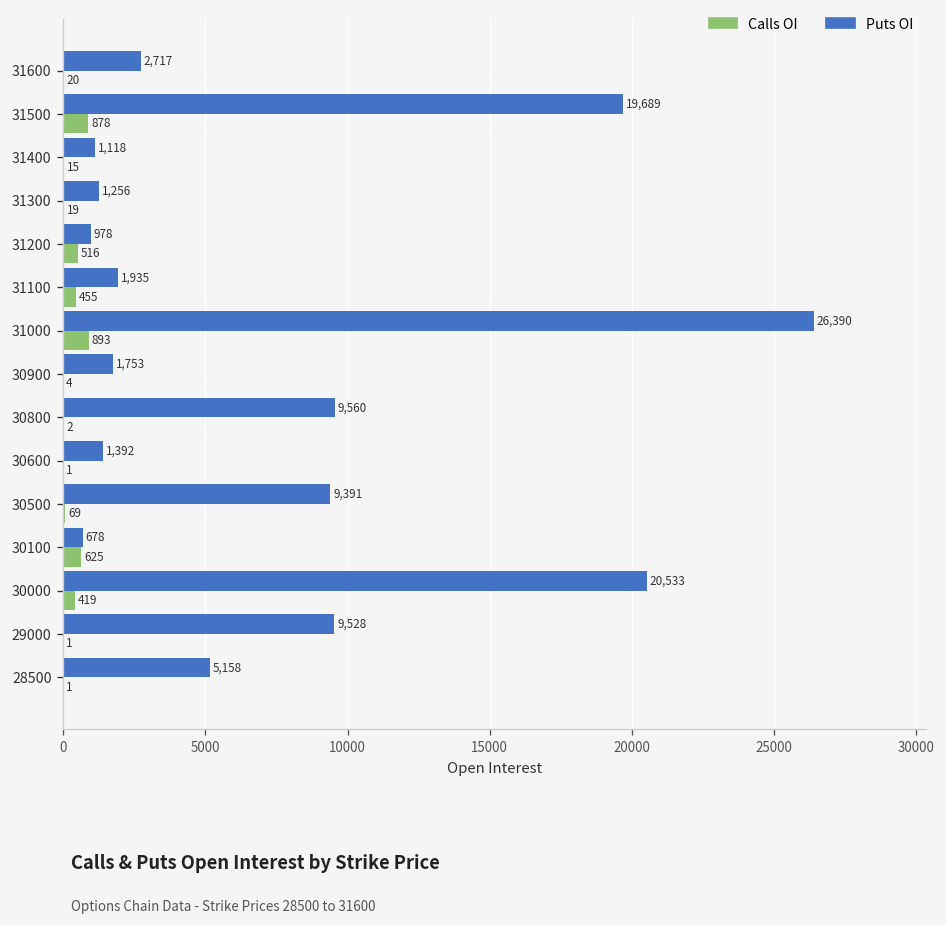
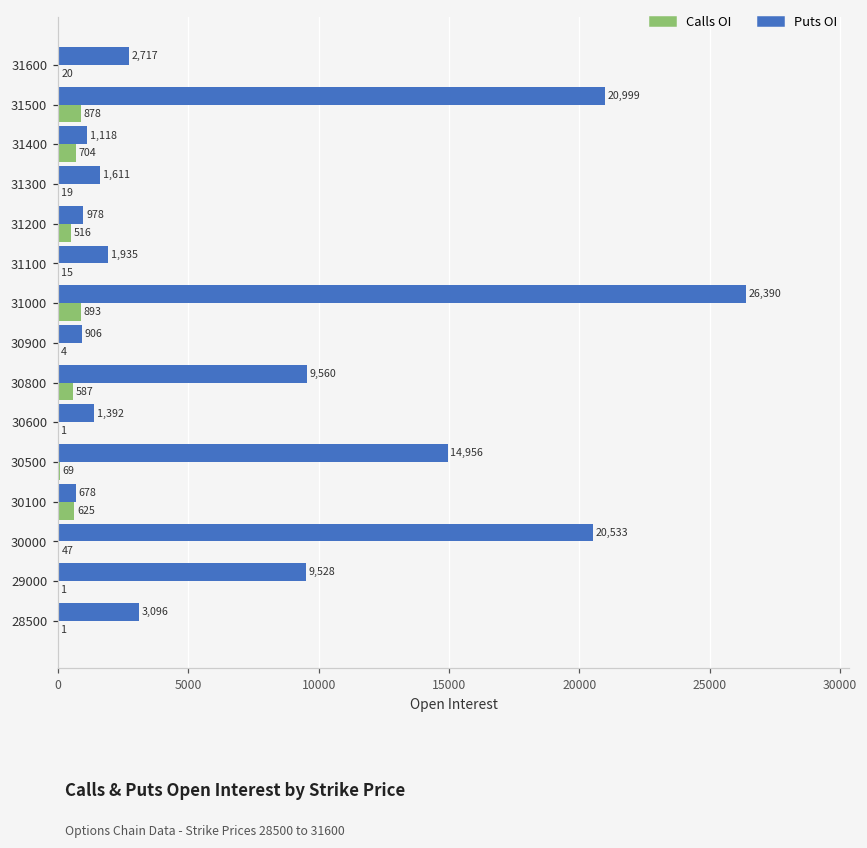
Puts OI, 31500: 19,689 -> 20,999
Calls OI, 31400: 15 -> 704
Puts OI, 31300: 1,256 -> 1,611
Calls OI, 31100: 455 -> 15
Puts OI, 30900: 1,753 -> 906
Calls OI, 30800: 2 -> 587
Puts OI, 30500: 9,391 -> 14,956
Calls OI, 30000: 419 -> 47
Puts OI, 28500: 5,158 -> 3,096
